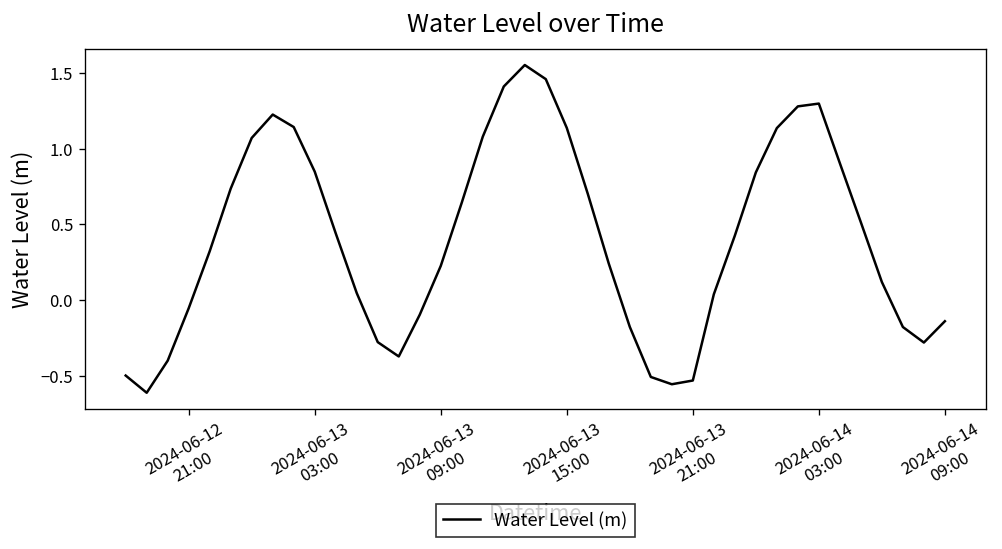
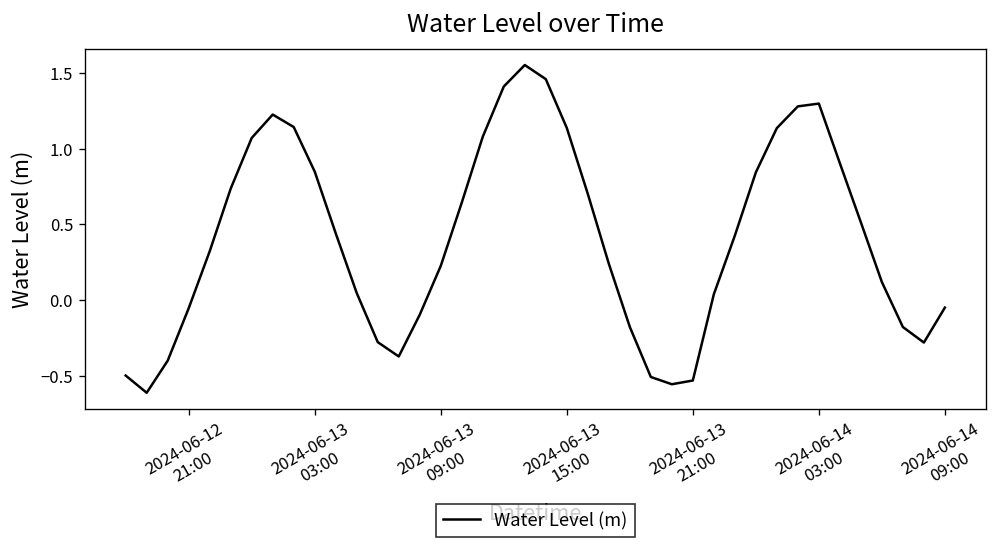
2024-06-14 09:00: -0.14 -> -0.05
